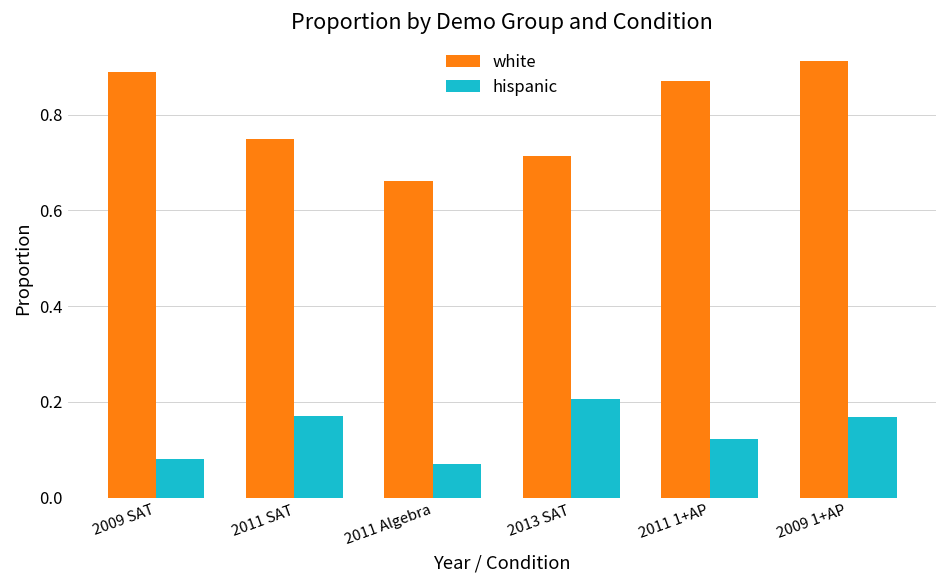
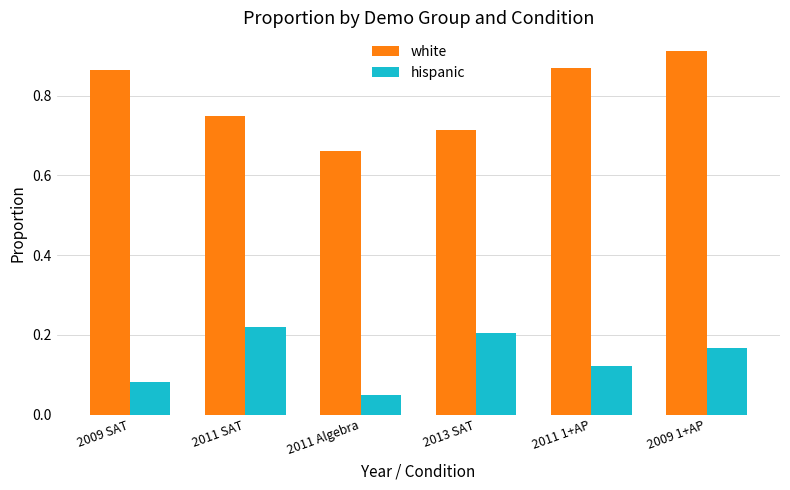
white, 2009 SAT: 0.89 -> 0.87
hispanic, 2011 SAT: 0.17 -> 0.22
hispanic, 2011 Algebra: 0.07 -> 0.05
